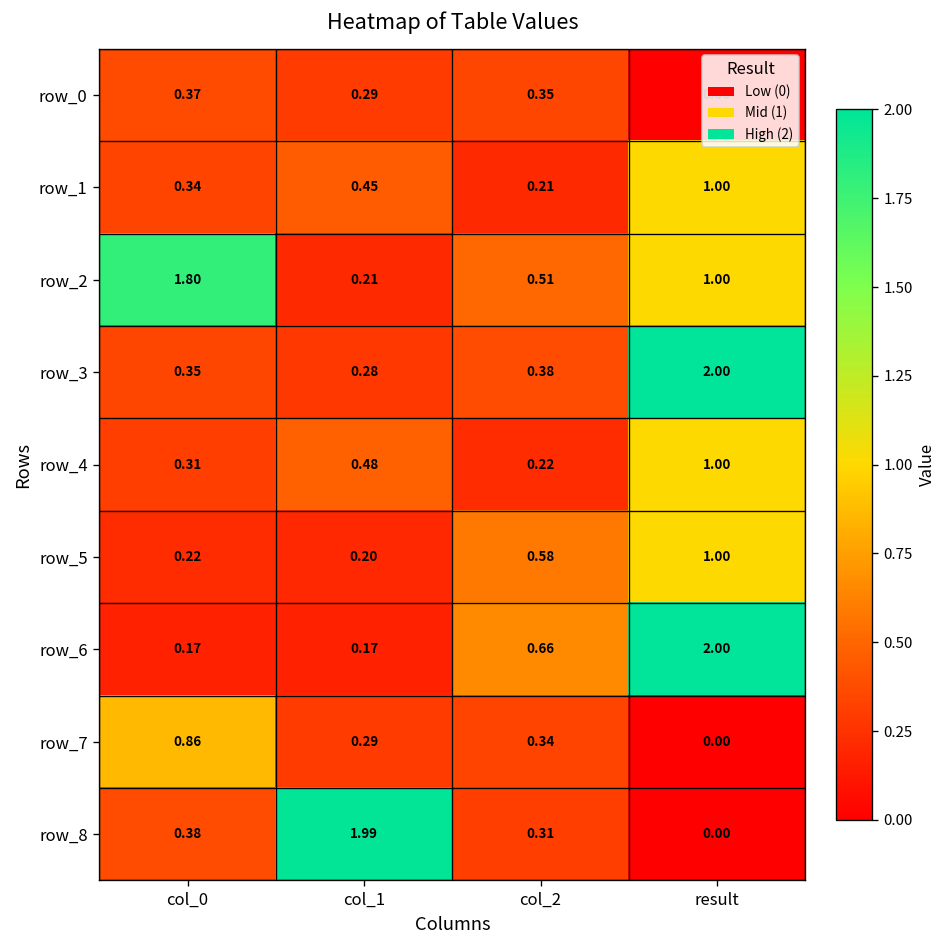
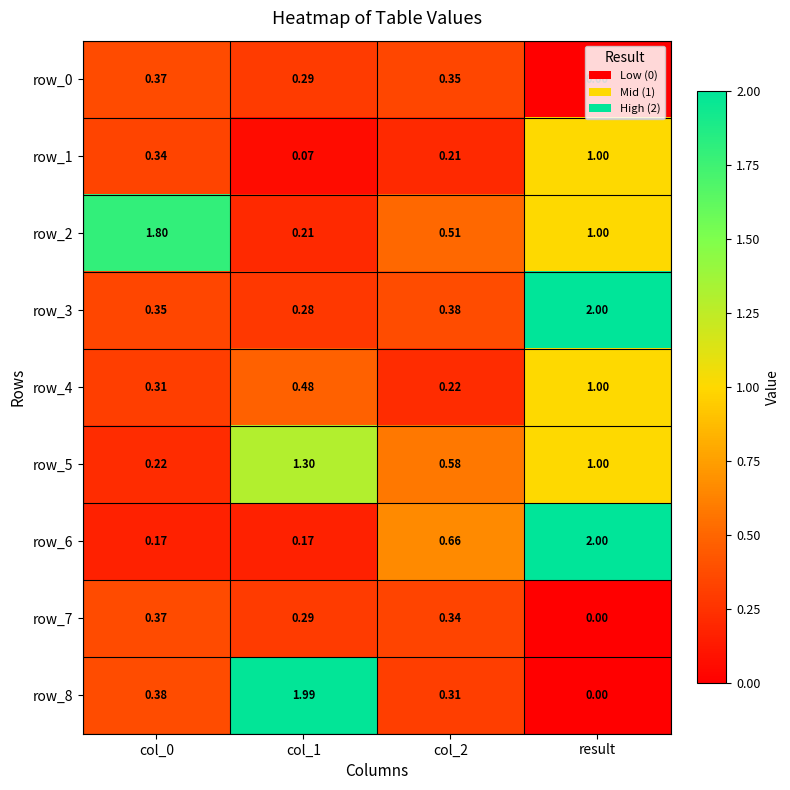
row_1, col_1: 0.45 -> 0.07
row_5, col_1: 0.20 -> 1.30
row_7, col_0: 0.86 -> 0.37
